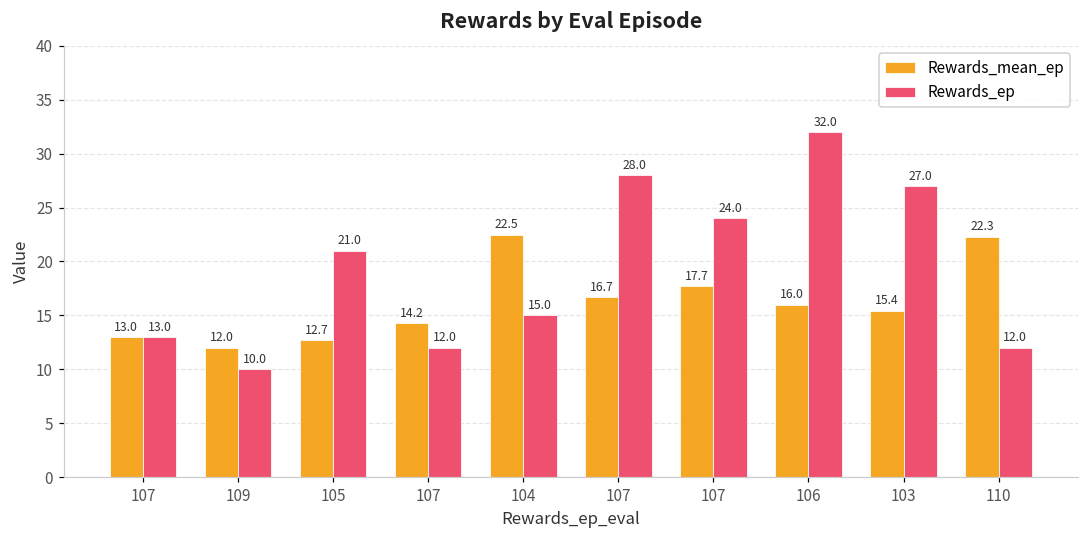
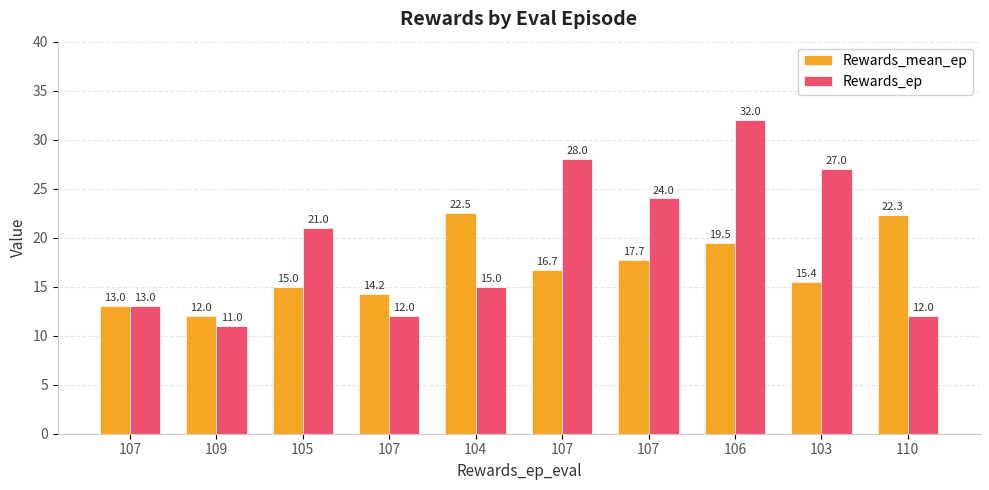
Rewards_ep, 109: 10.0 -> 11.0
Rewards_mean_ep, 105: 12.7 -> 15.0
Rewards_mean_ep, 106: 16.0 -> 19.5
